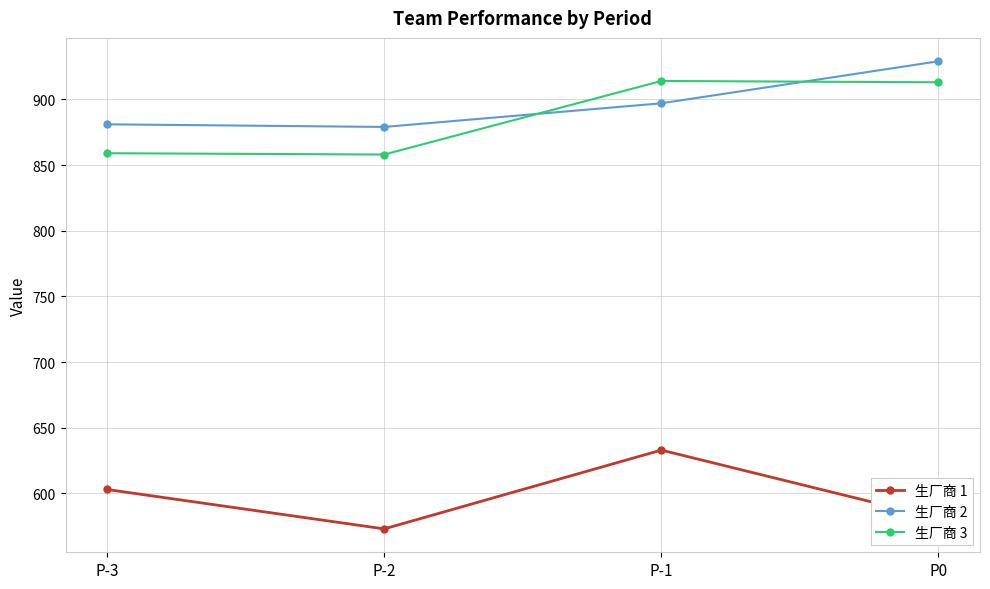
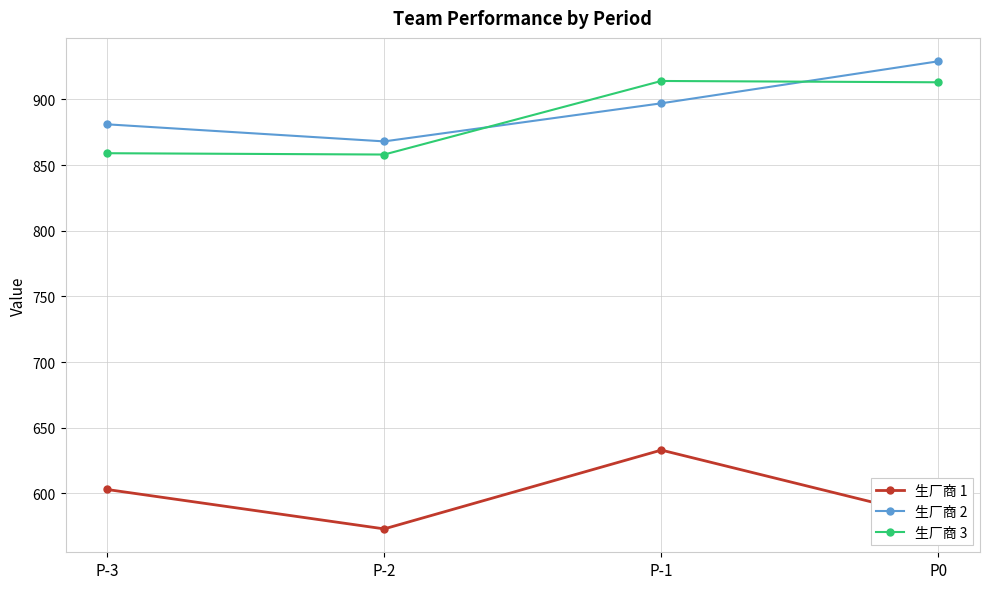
生厂商 2, P-2: 879 -> 868
